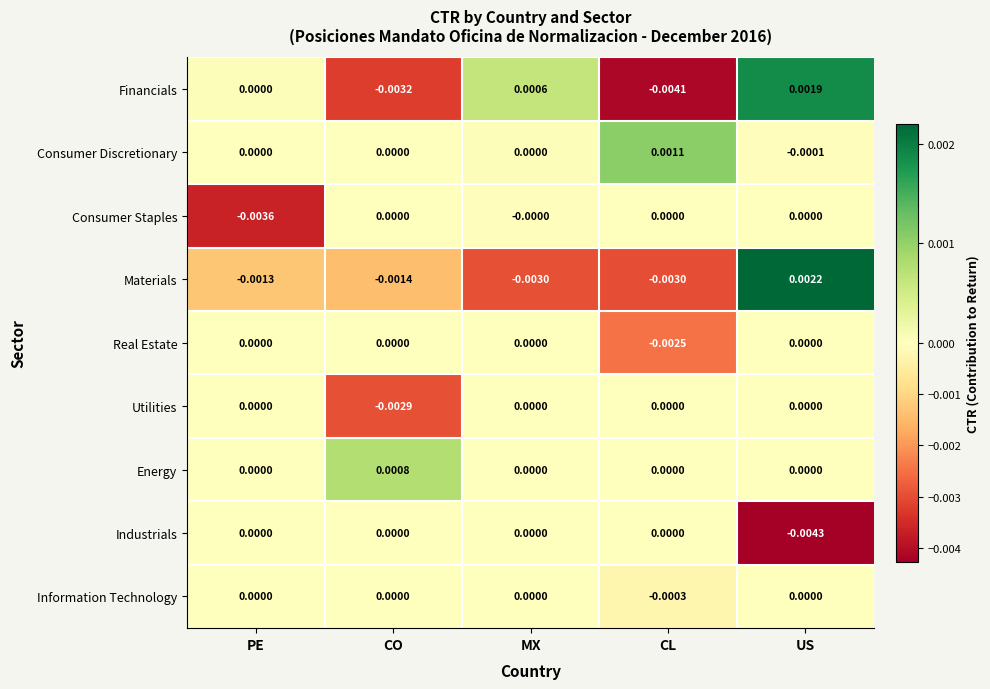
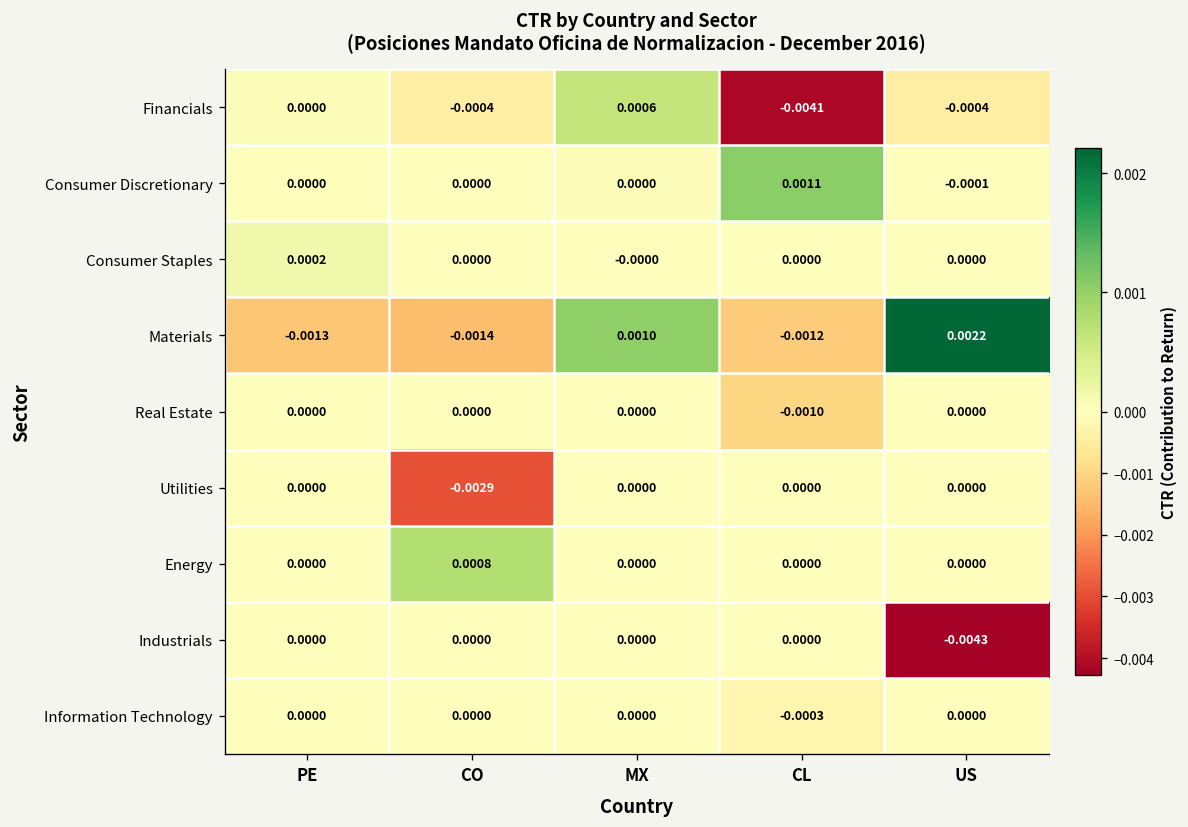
Financials, CO: -0.0032 -> -0.0004
Financials, US: 0.0019 -> -0.0004
Consumer Staples, PE: -0.0036 -> 0.0002
Materials, MX: -0.0030 -> 0.0010
Materials, CL: -0.0030 -> -0.0012
Real Estate, CL: -0.0025 -> -0.0010
